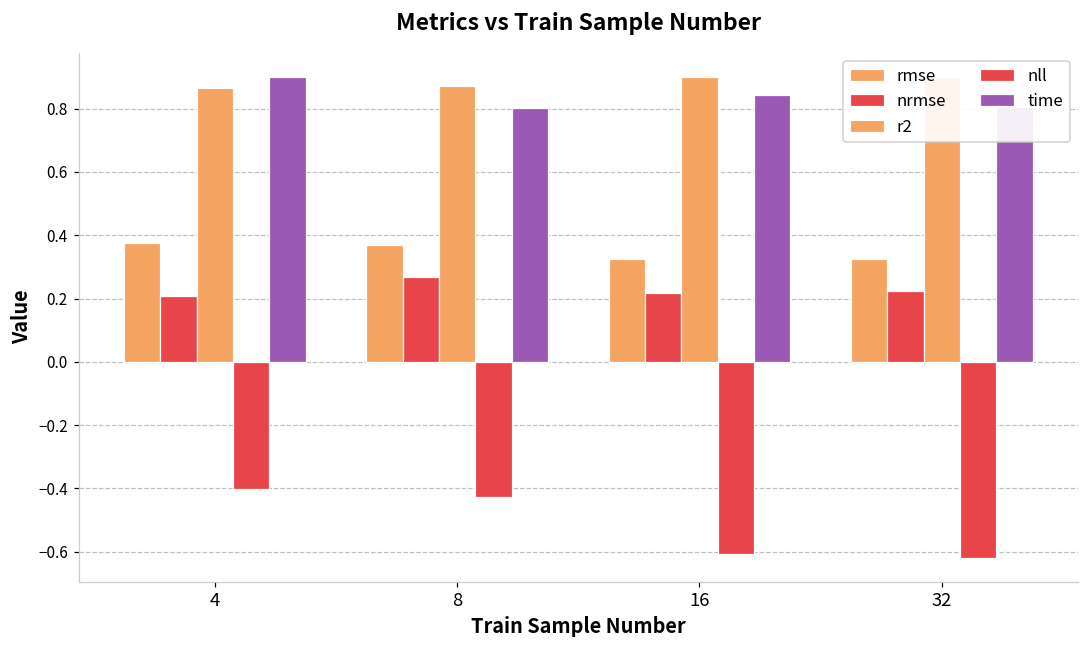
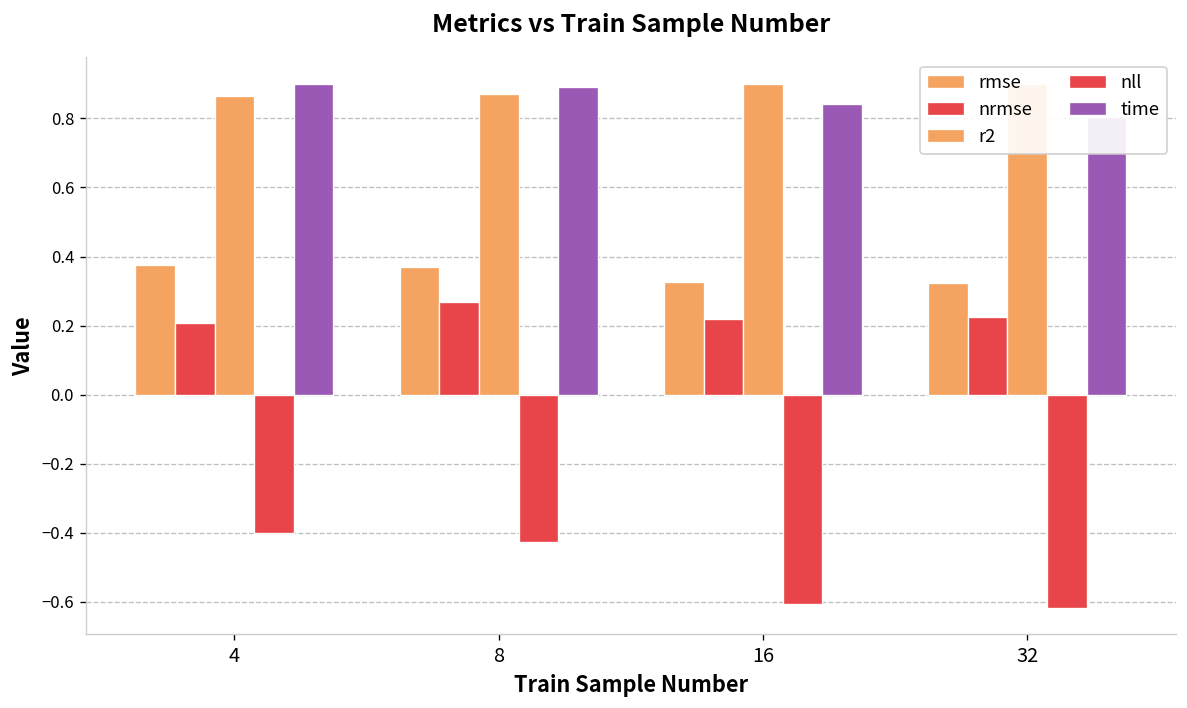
time, 8: 0.80 -> 0.89
